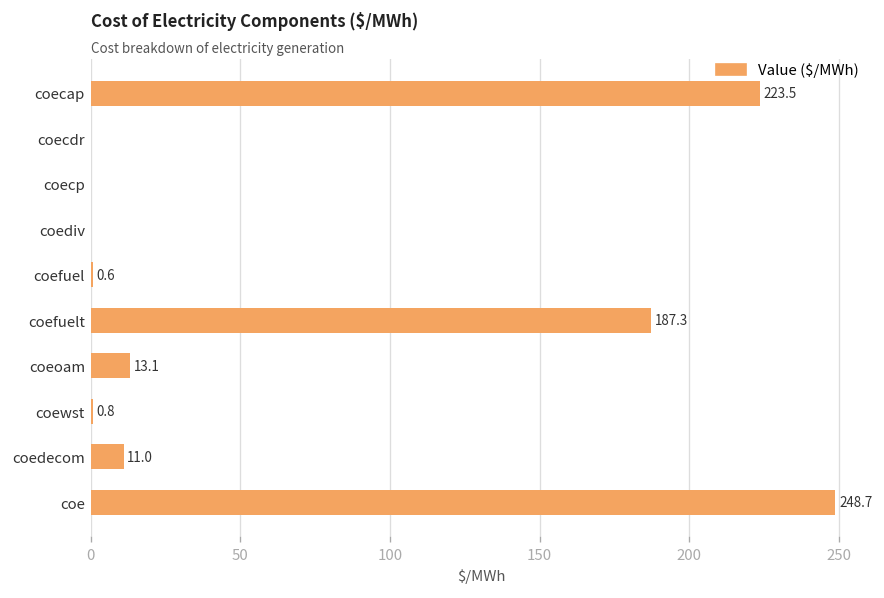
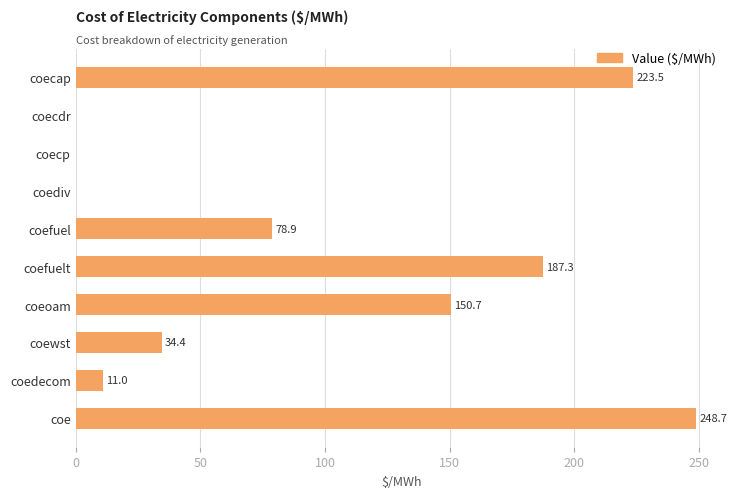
coefuel: 0.6 -> 78.9
coeoam: 13.1 -> 150.7
coewst: 0.8 -> 34.4
